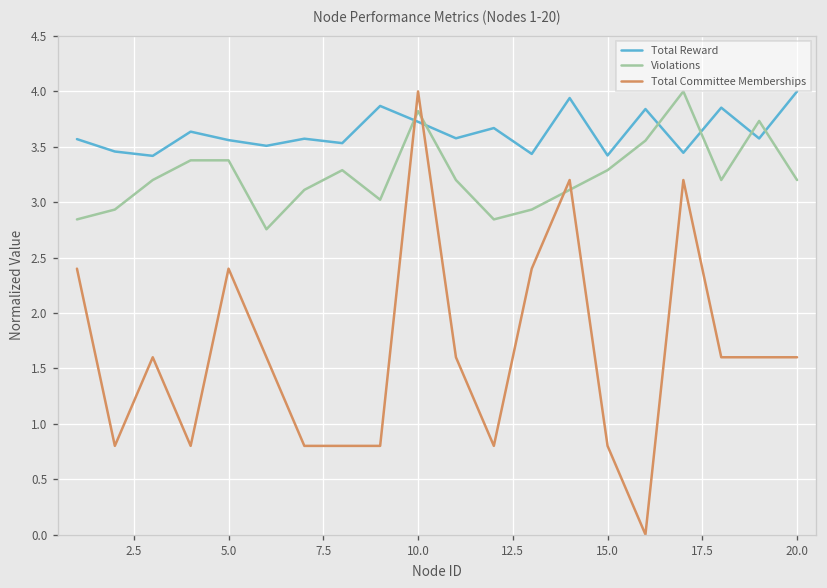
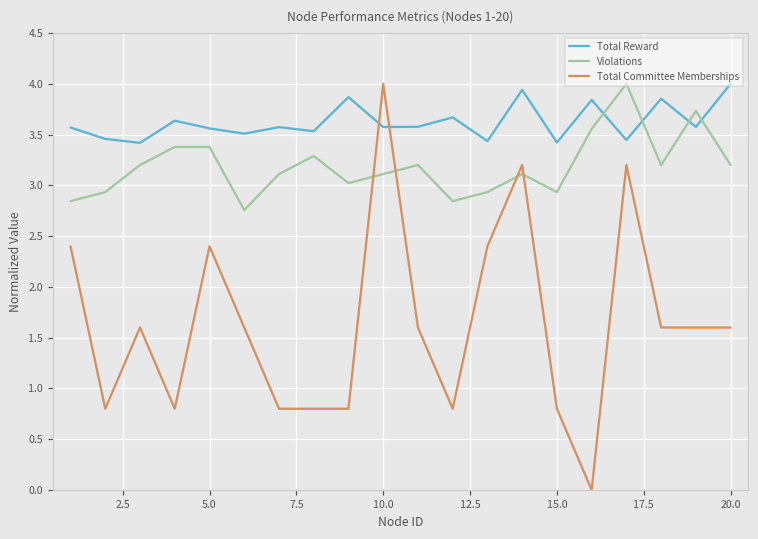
Total Reward, 10.0: 3.7 -> 3.6
Violations, 10.0: 3.8 -> 3.1
Violations, 15.0: 3.3 -> 2.9
